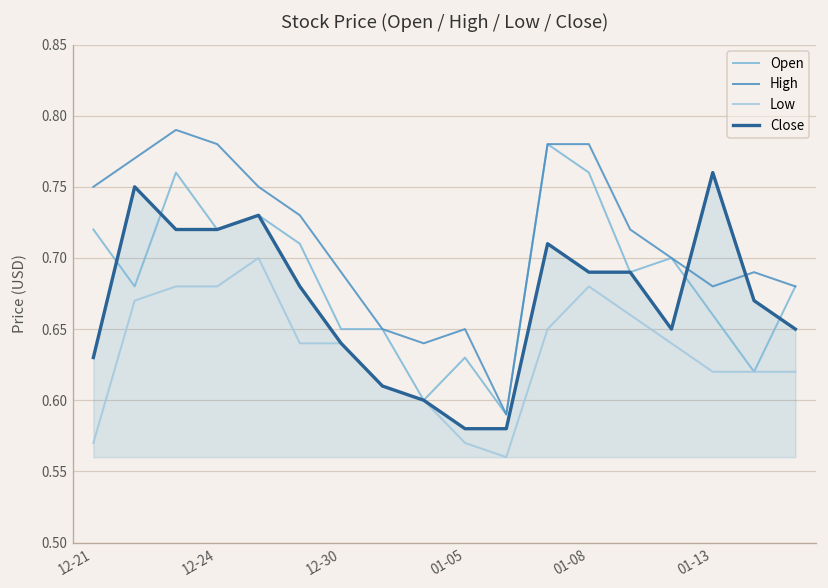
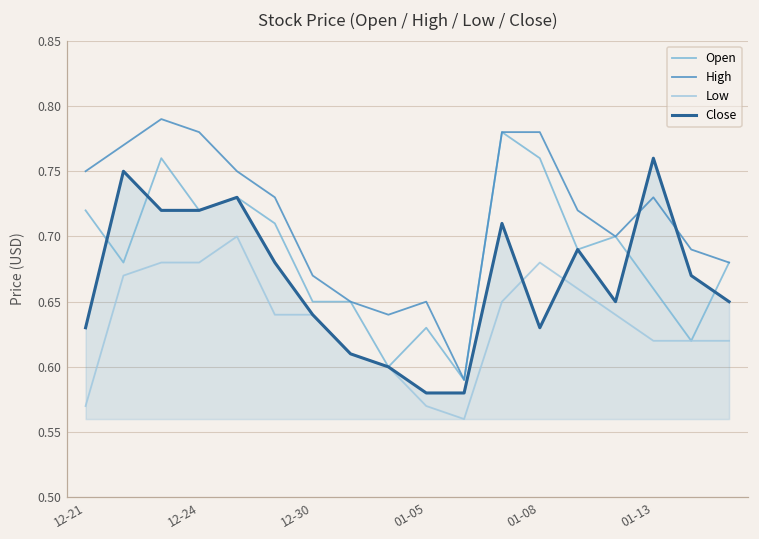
High, 12-30: 0.69 -> 0.67
Close, 01-08: 0.69 -> 0.63
High, 01-13: 0.68 -> 0.73
